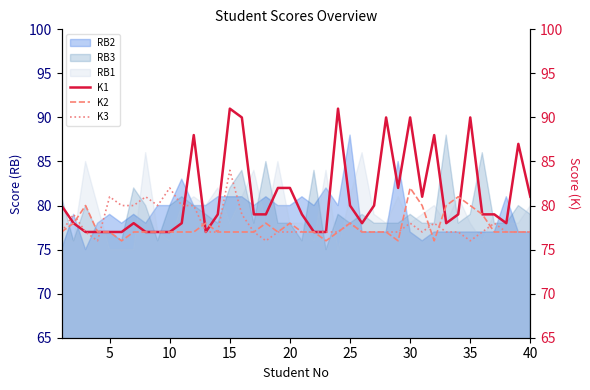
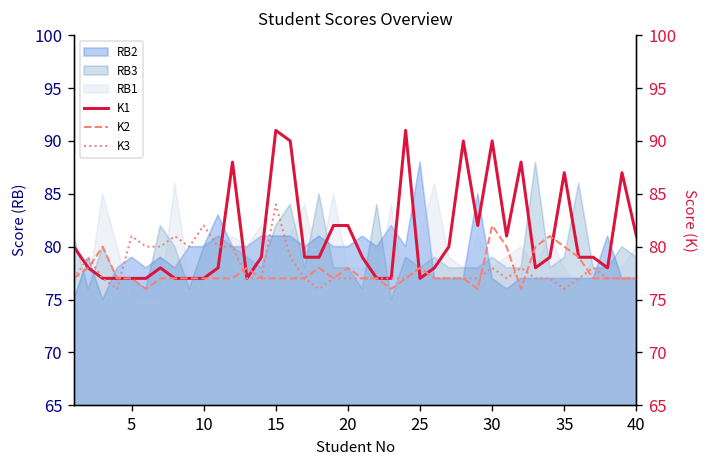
K1, 25: 80 -> 77
K1, 35: 90 -> 87
